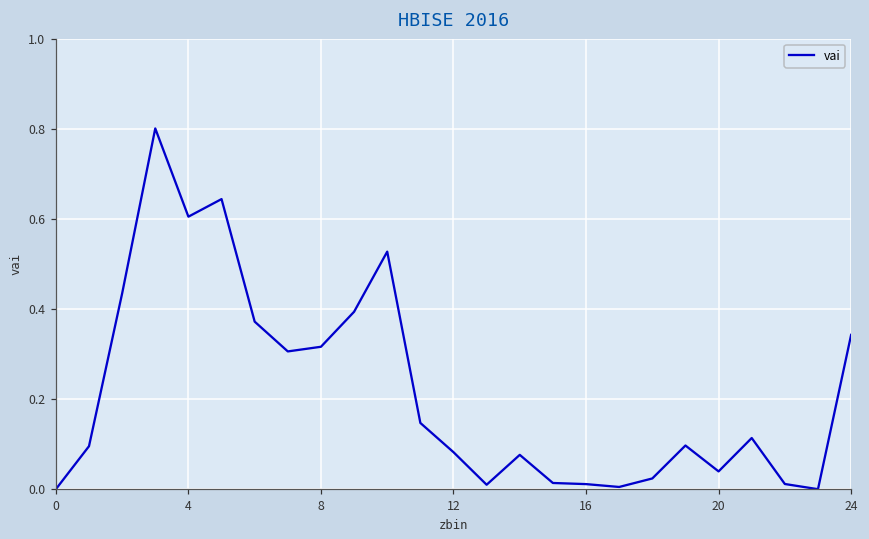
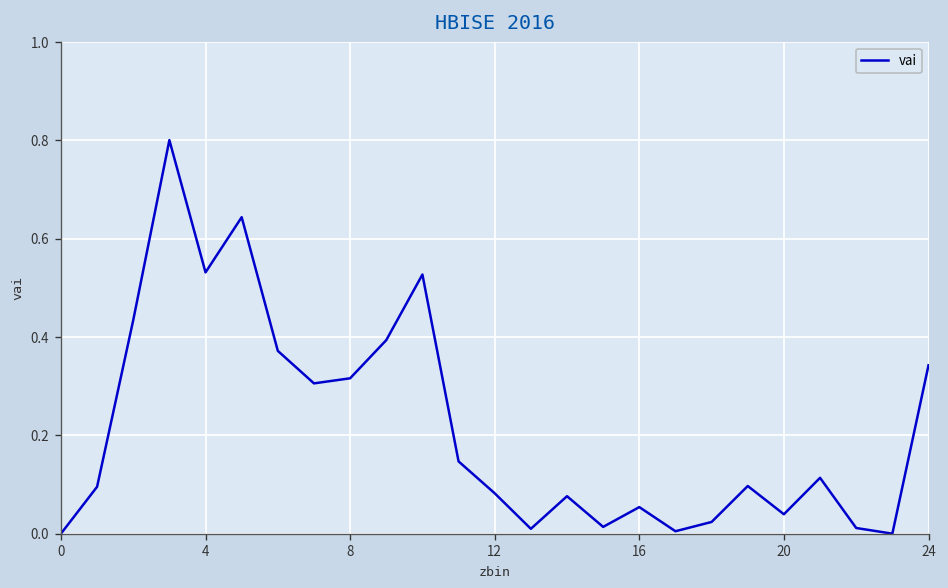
4: 0.60 -> 0.53
16: 0.01 -> 0.05
